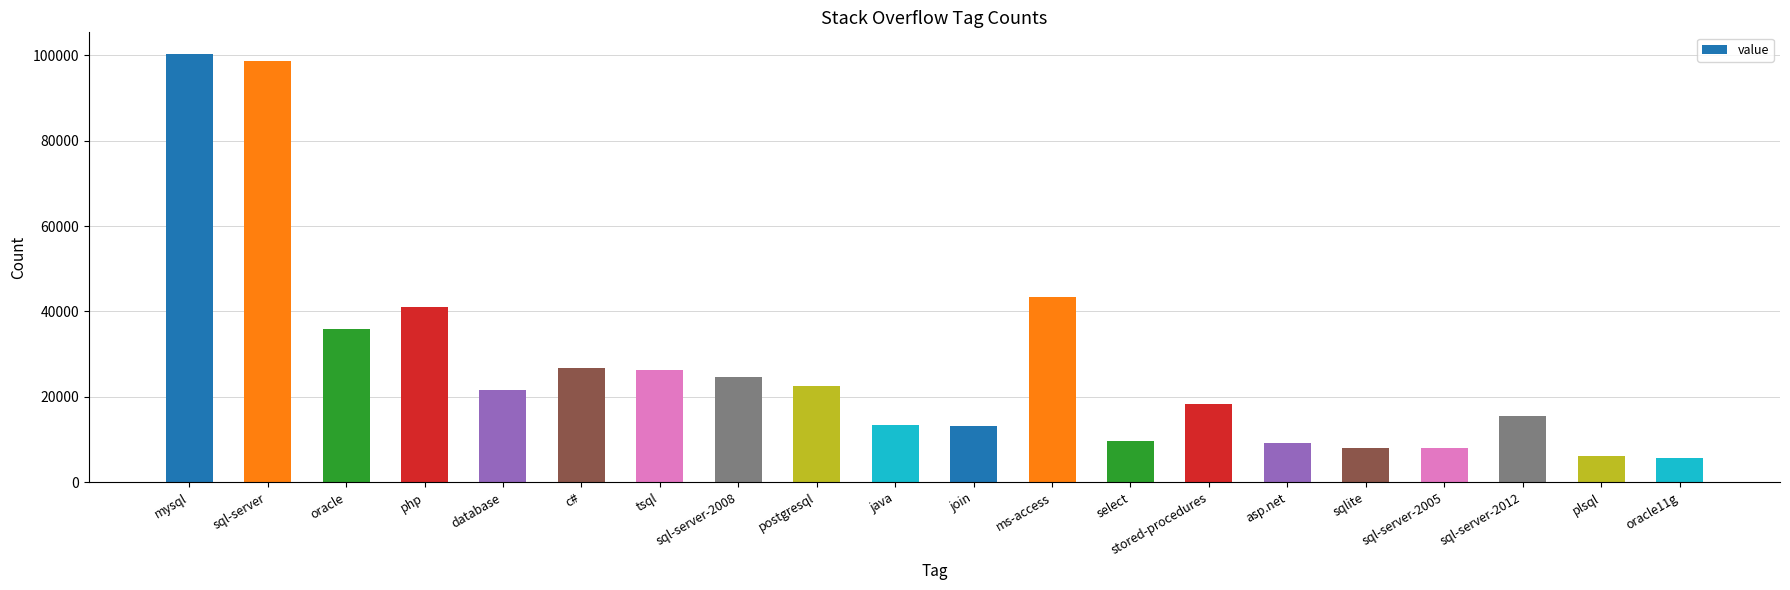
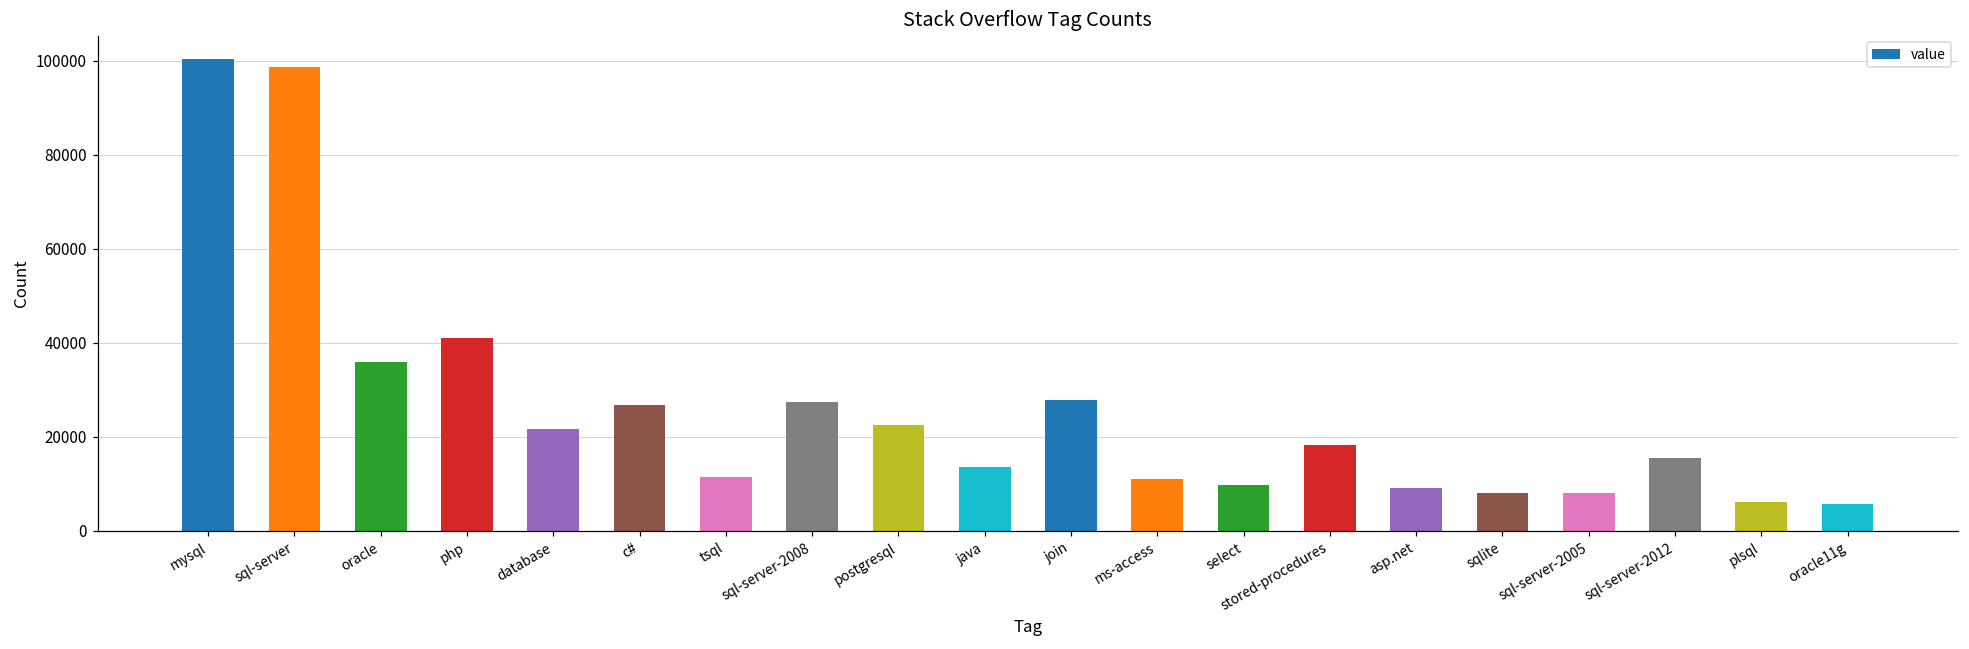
tsql: 26000 -> 11000
sql-server-2008: 25000 -> 27000
join: 13000 -> 28000
ms-access: 43000 -> 11000
